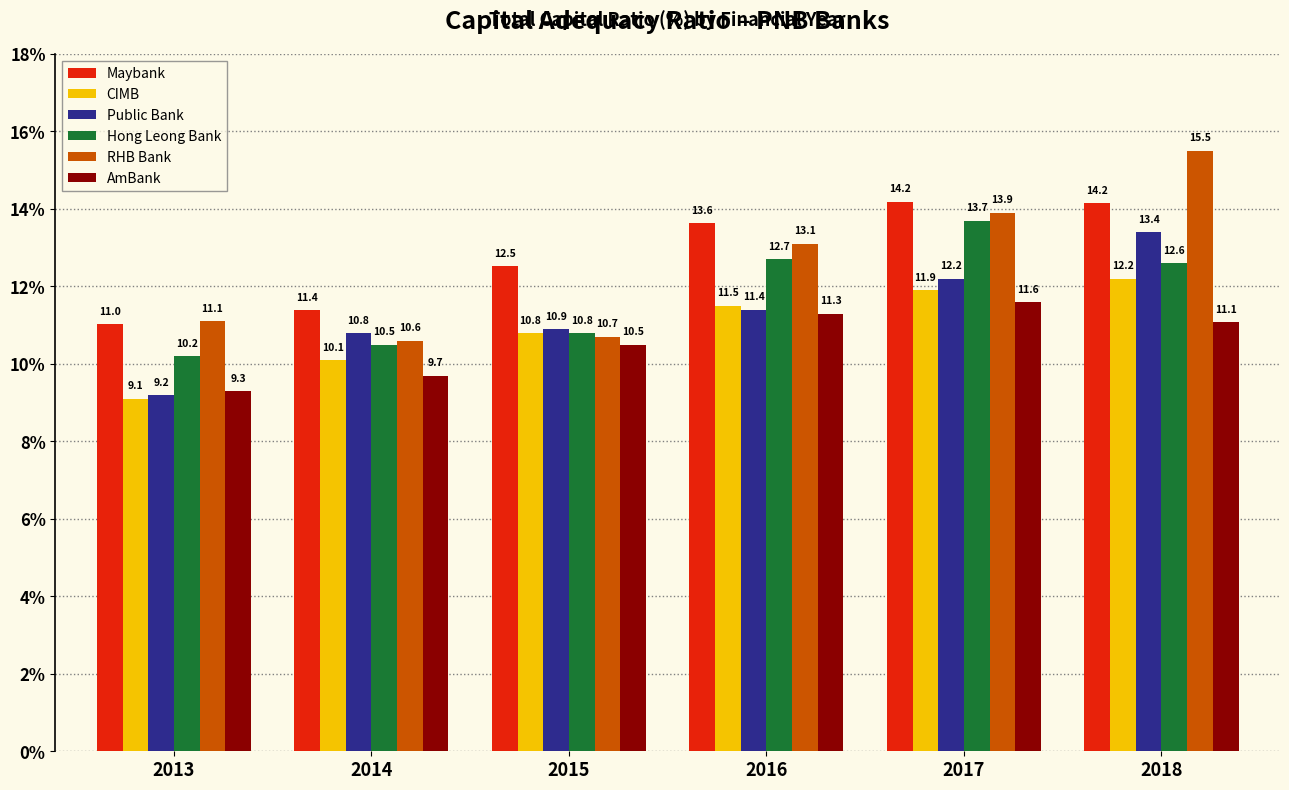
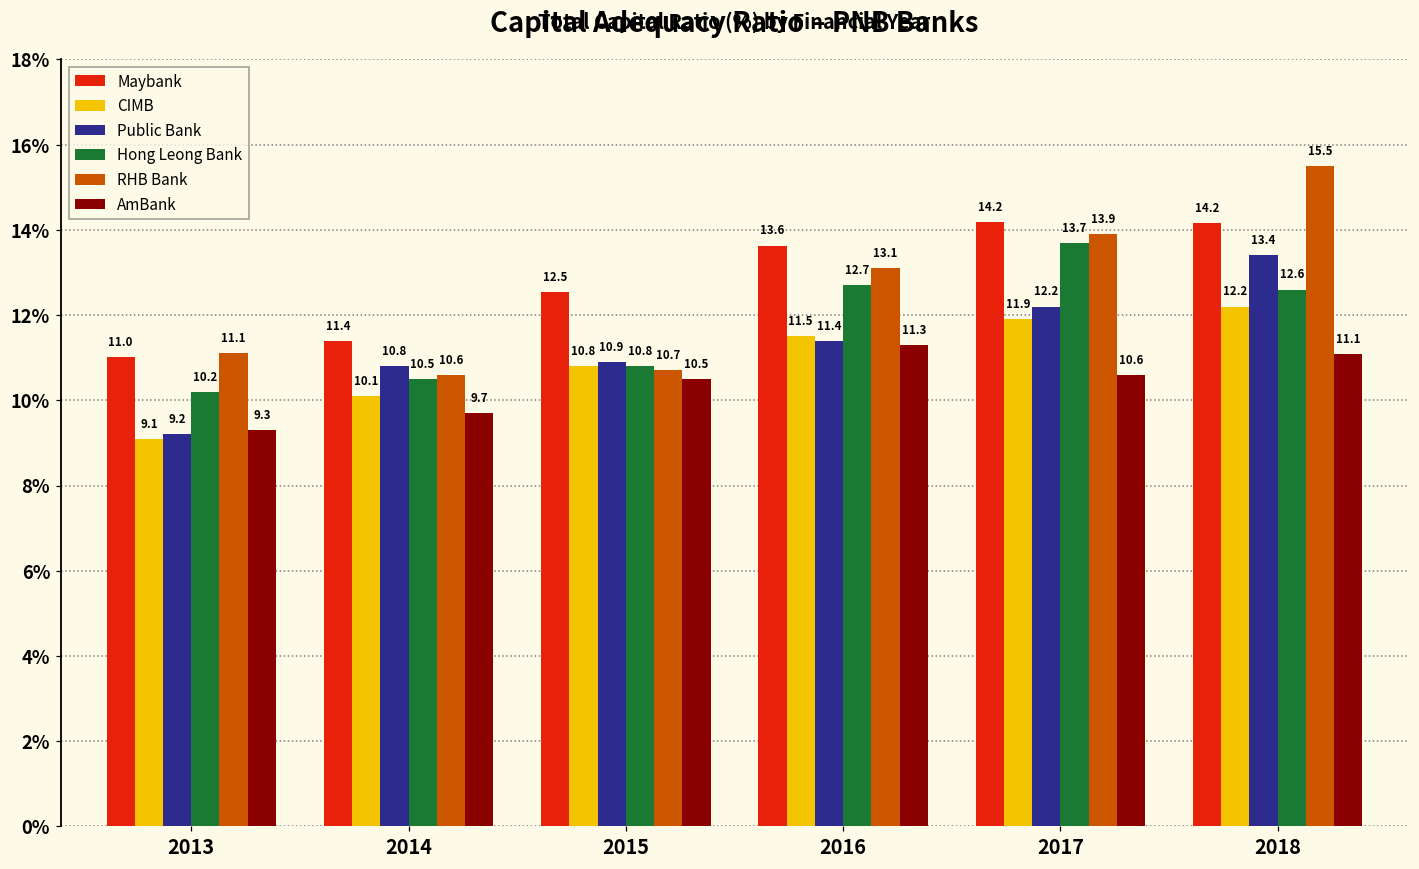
AmBank, 2017: 11.6 -> 10.6
